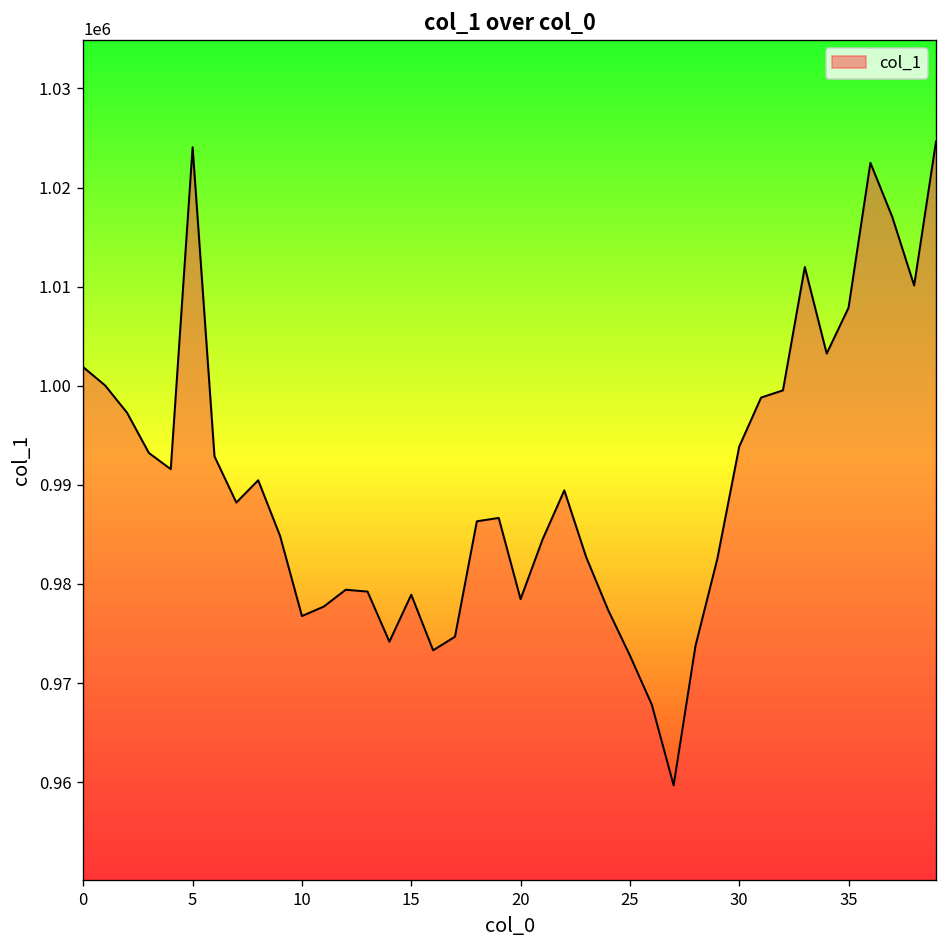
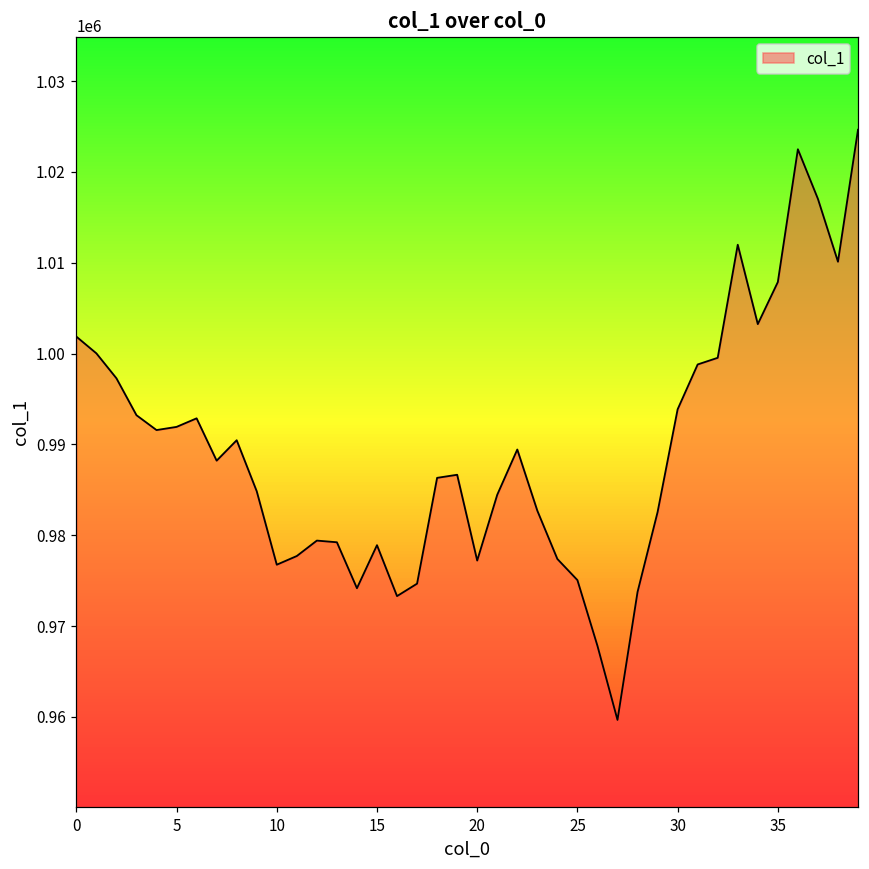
5: 1024000 -> 992000
20: 978000 -> 977000
25: 973000 -> 975000
